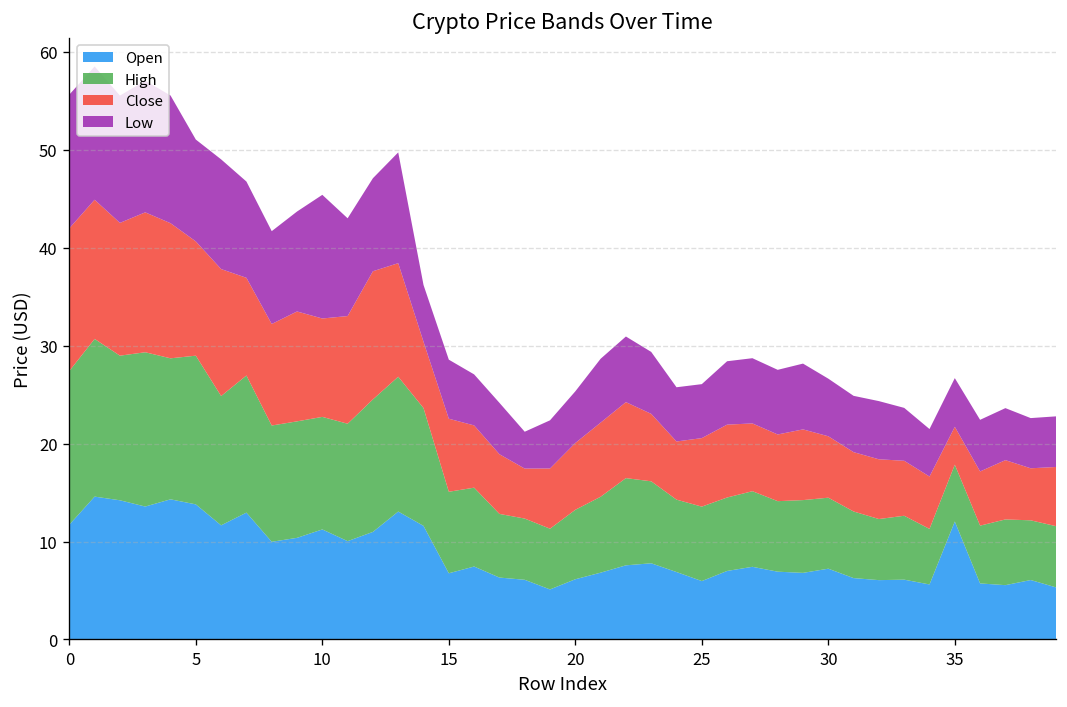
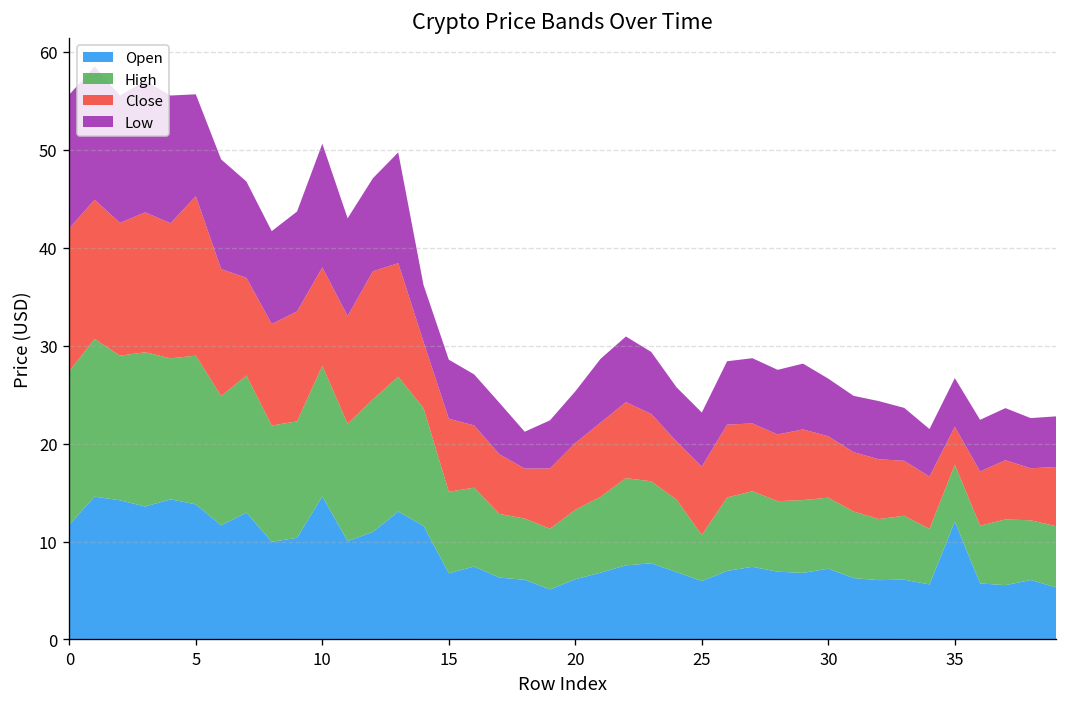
Close, 5: 12 -> 16
Open, 10: 11 -> 15
High, 10: 11 -> 13
High, 25: 8 -> 5
